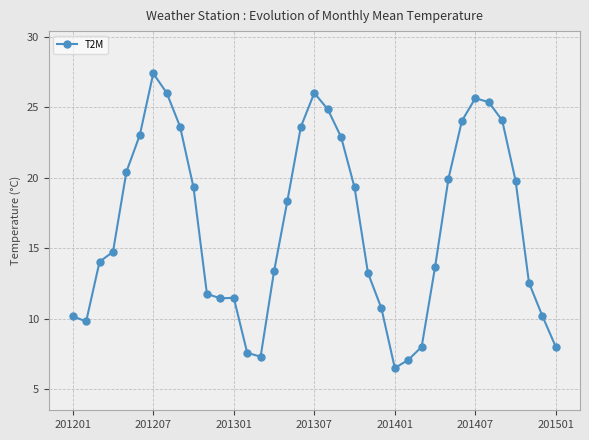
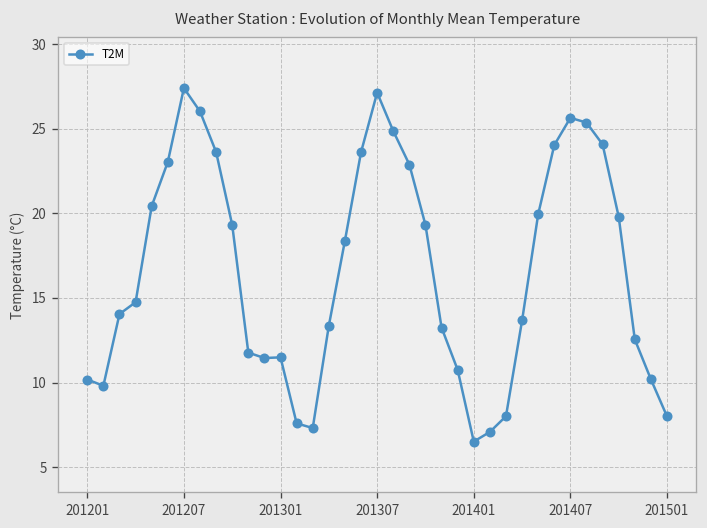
201307: 26.0 -> 27.1
